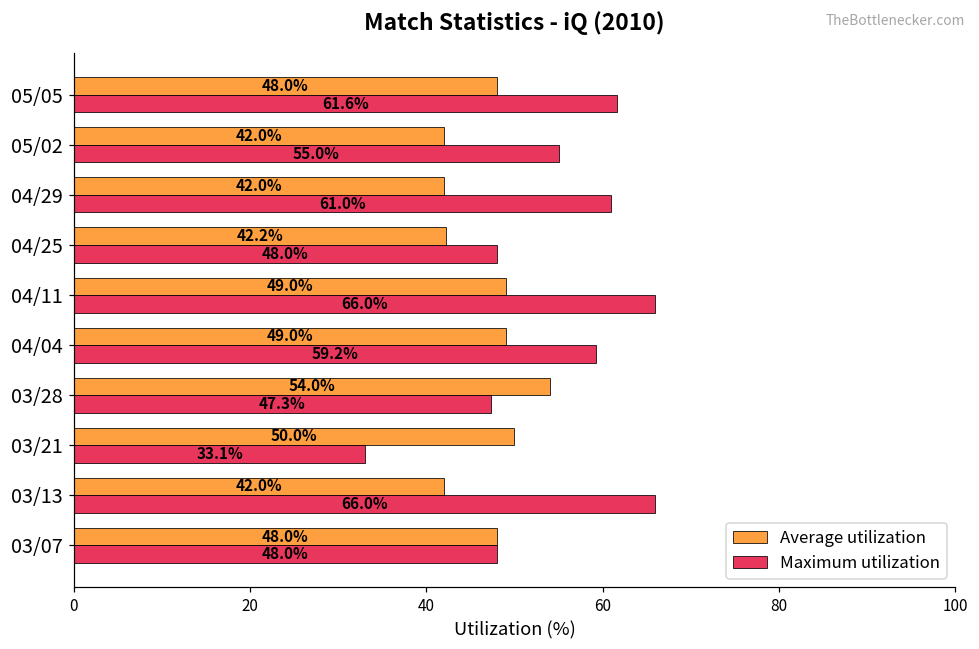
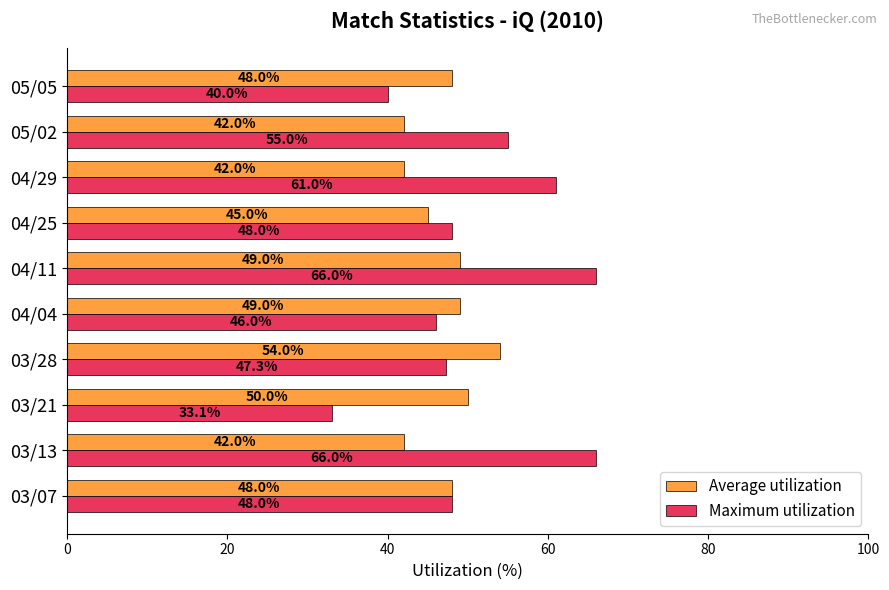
Maximum utilization, 05/05: 61.6% -> 40.0%
Average utilization, 04/25: 42.2% -> 45.0%
Maximum utilization, 04/04: 59.2% -> 46.0%
